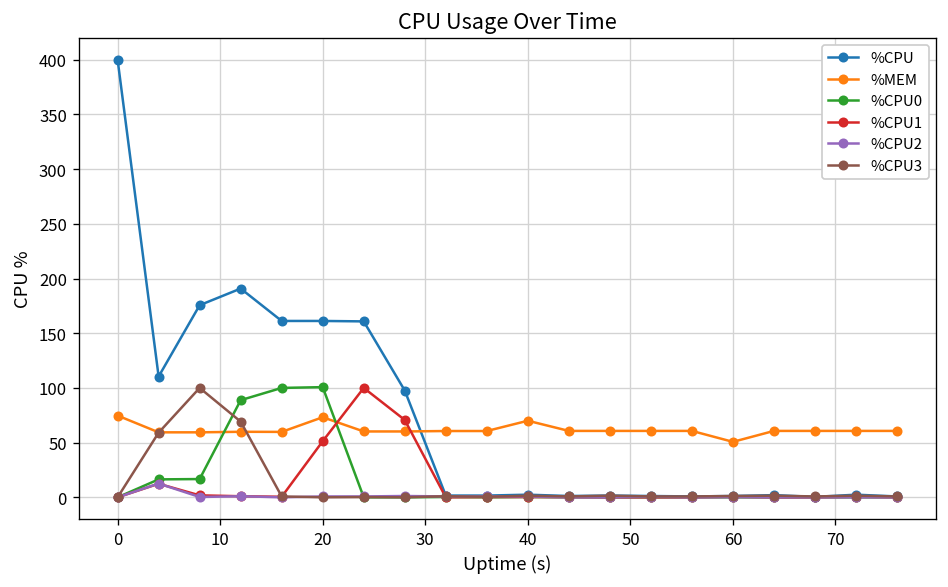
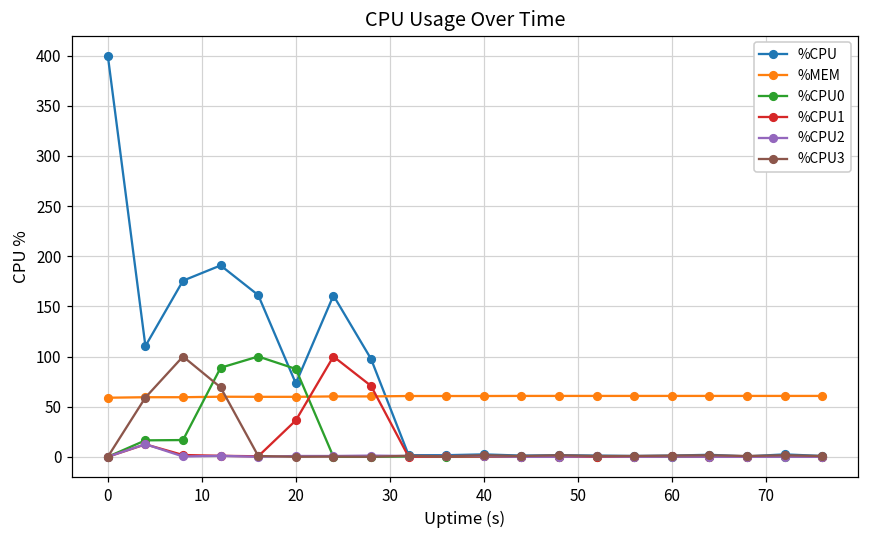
%MEM, 0: 70 -> 60
%CPU, 20: 160 -> 70
%MEM, 20: 70 -> 60
%CPU0, 20: 100 -> 90
%CPU1, 20: 50 -> 40
%MEM, 40: 70 -> 60
%MEM, 60: 50 -> 60
